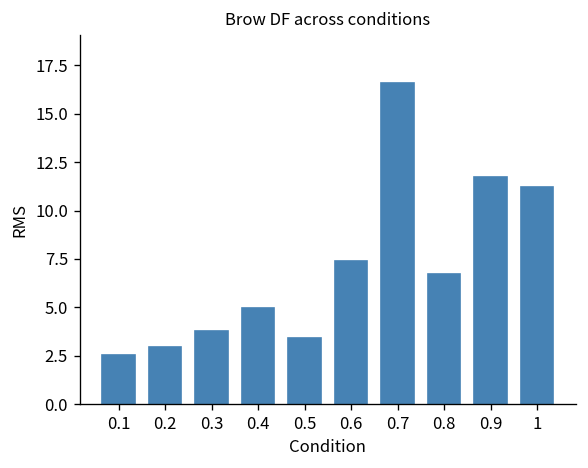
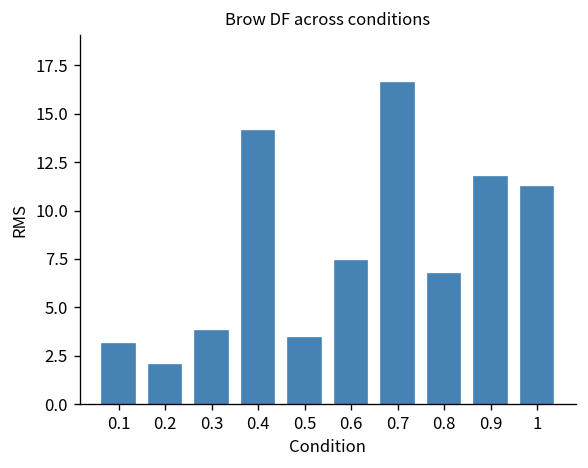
0.1: 2.5 -> 3.1
0.2: 2.9 -> 2.0
0.4: 4.9 -> 14.1
